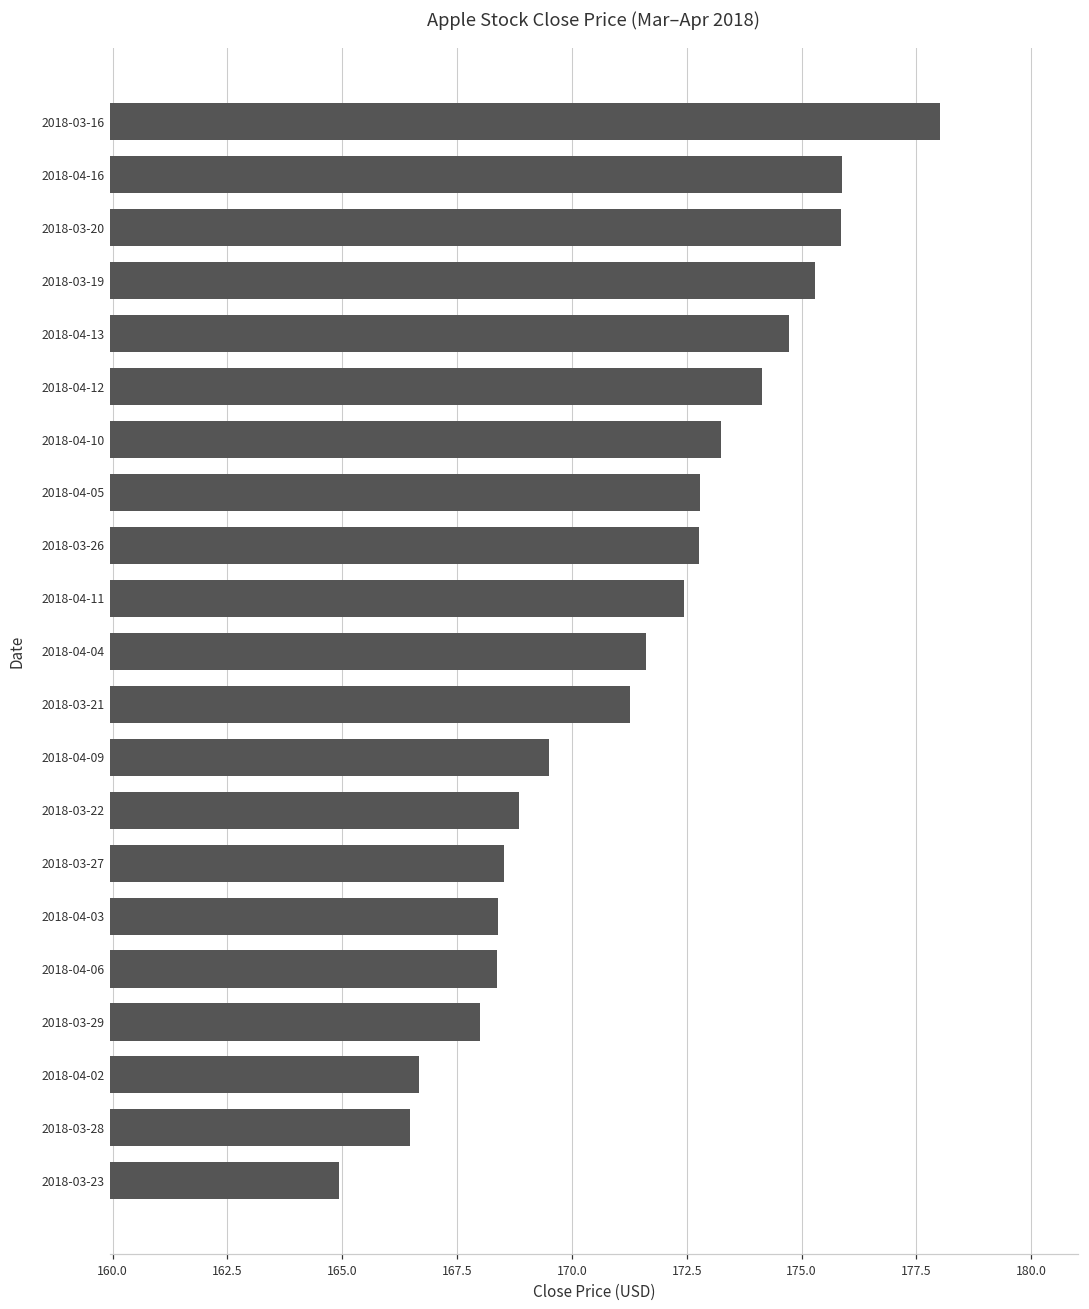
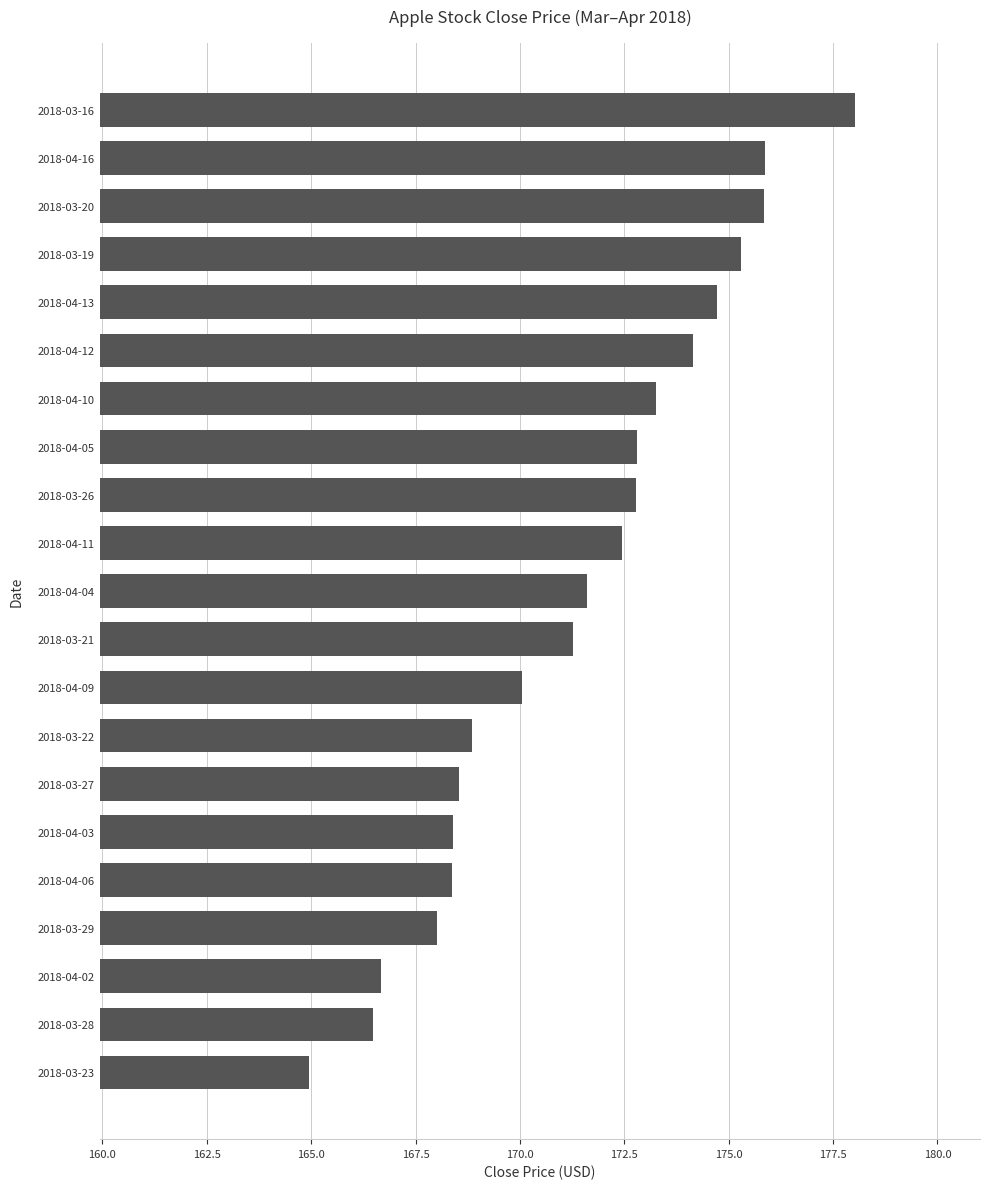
2018-04-09: 169.5 -> 170.1
